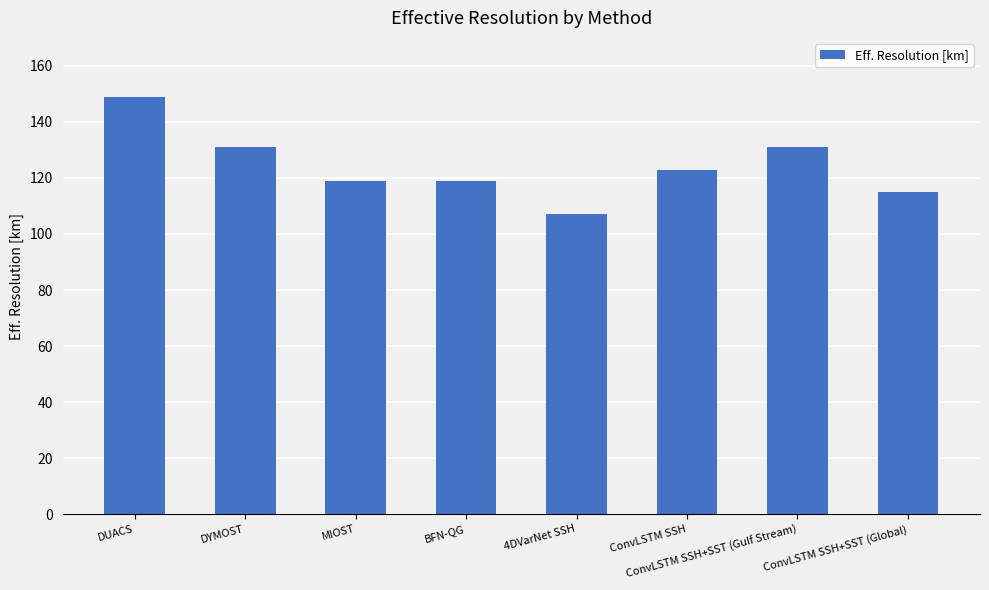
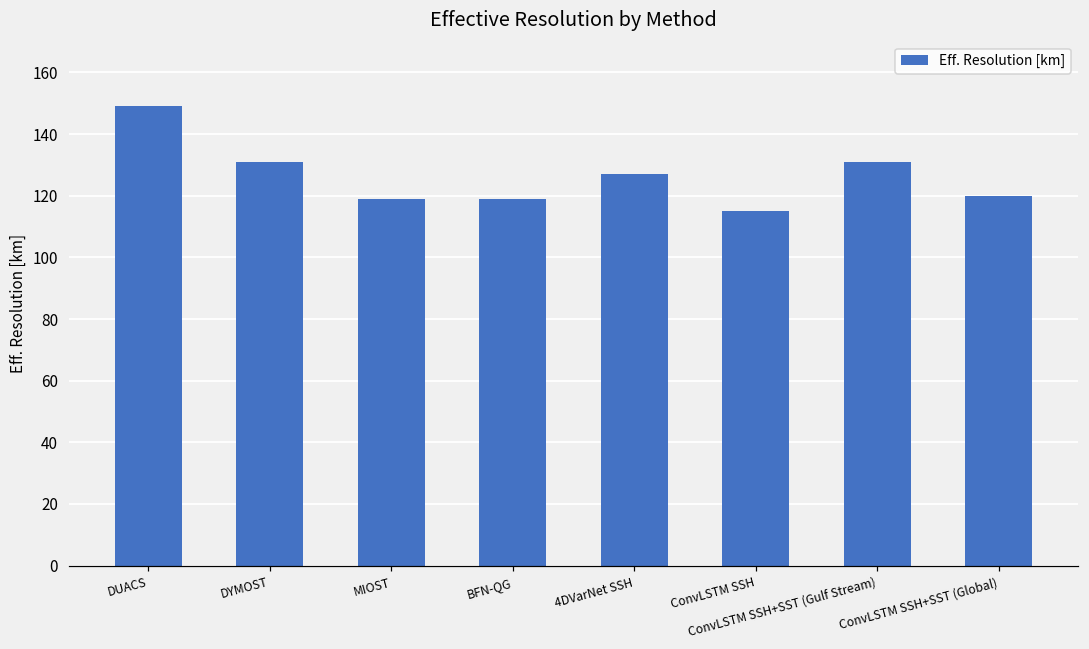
4DVarNet SSH: 107 -> 127
ConvLSTM SSH: 123 -> 115
ConvLSTM SSH+SST (Global): 115 -> 120
